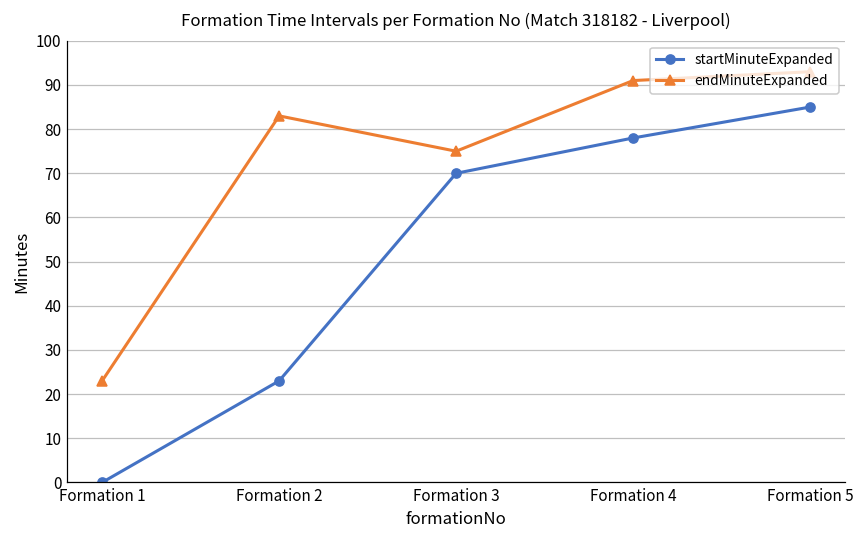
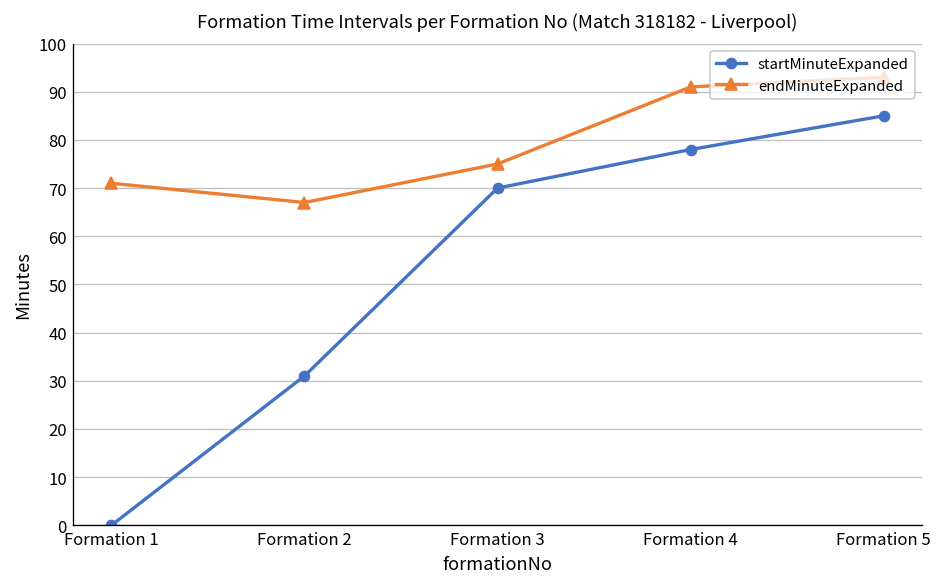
endMinuteExpanded, Formation 1: 23 -> 71
startMinuteExpanded, Formation 2: 23 -> 31
endMinuteExpanded, Formation 2: 83 -> 67
